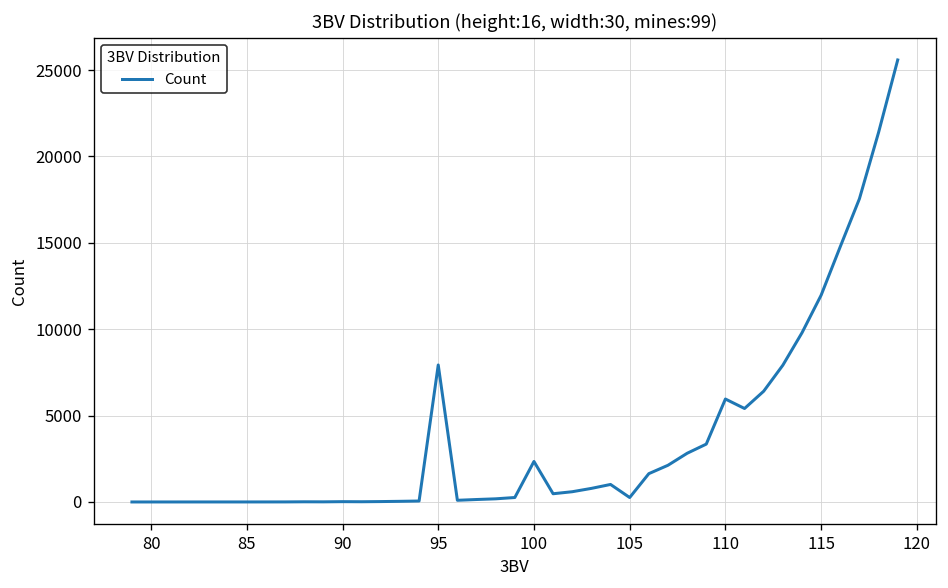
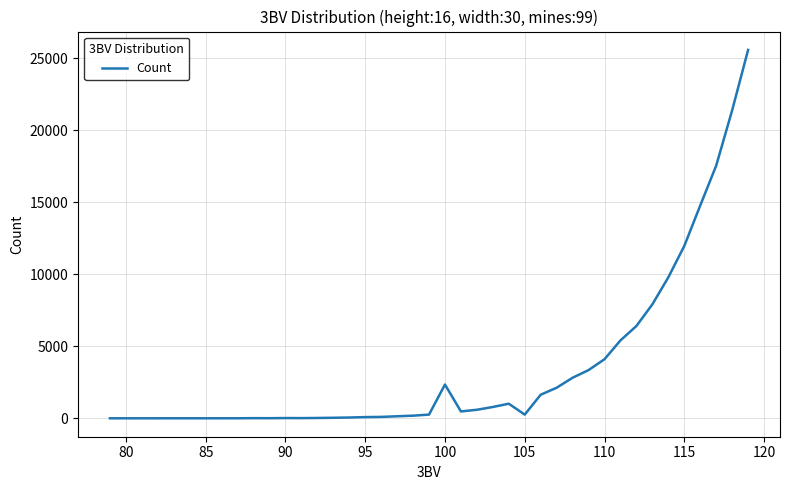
95: 7900 -> 100
110: 6000 -> 4100
